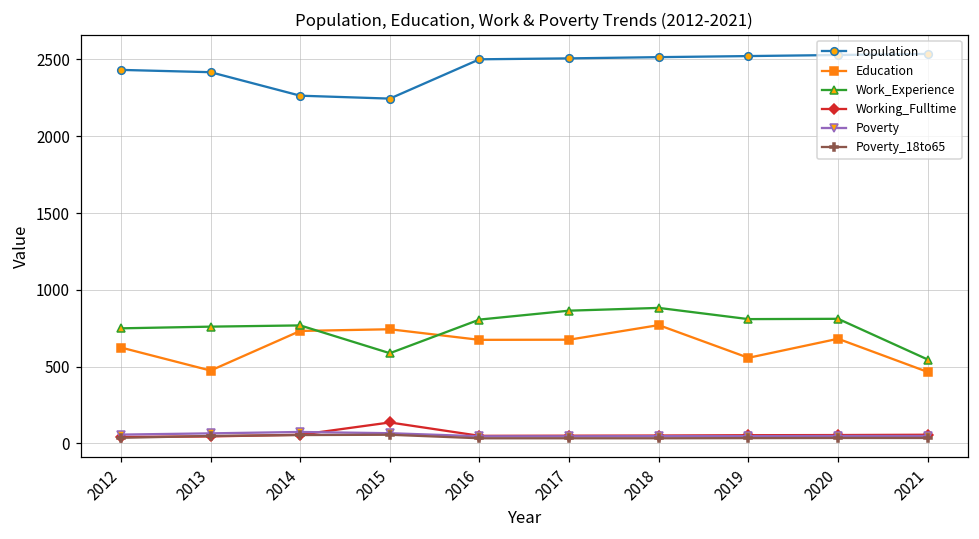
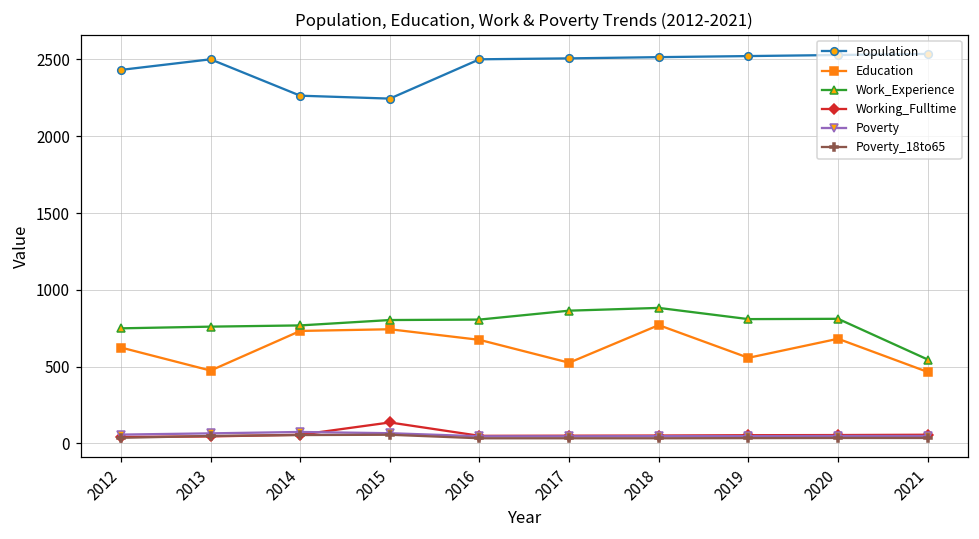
Population, 2013: 2420 -> 2500
Work_Experience, 2015: 590 -> 800
Education, 2017: 680 -> 530
